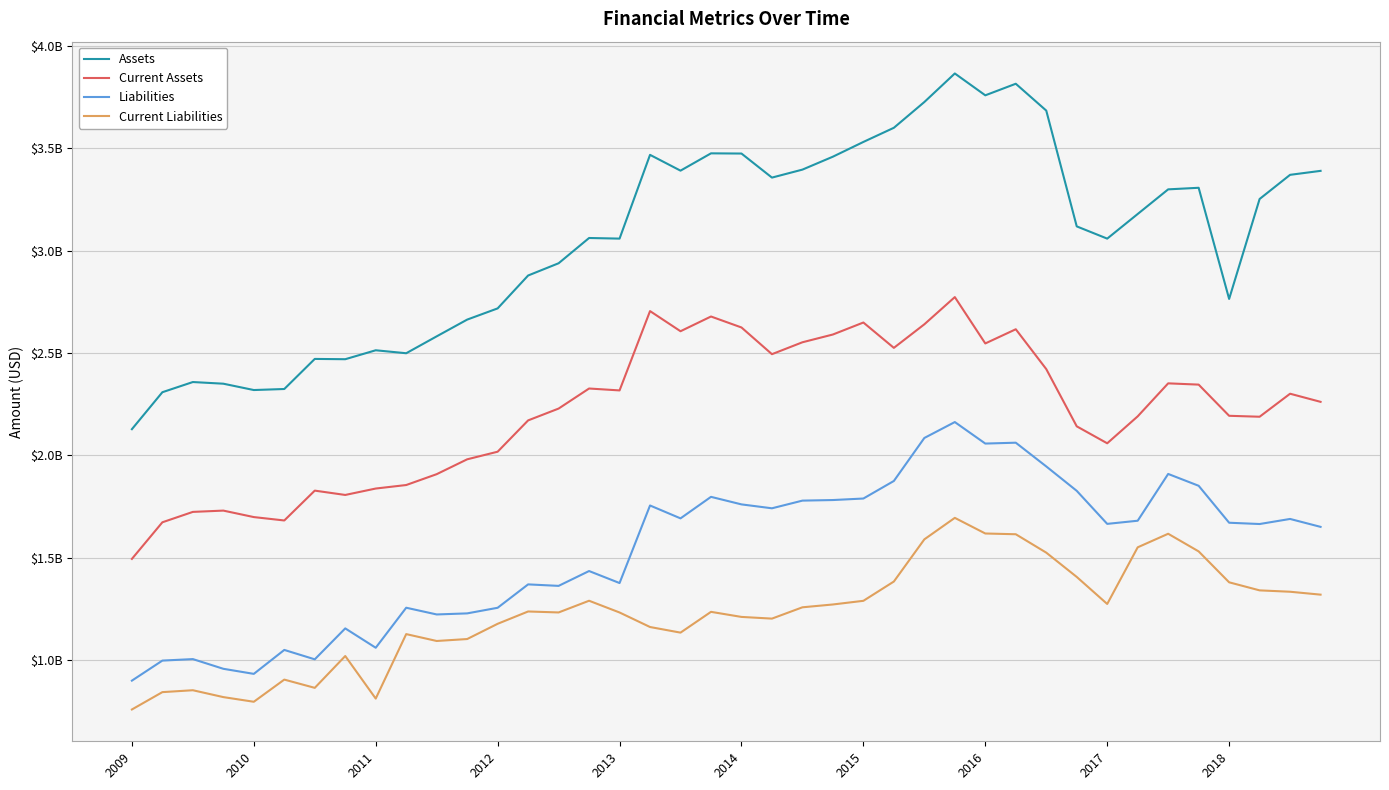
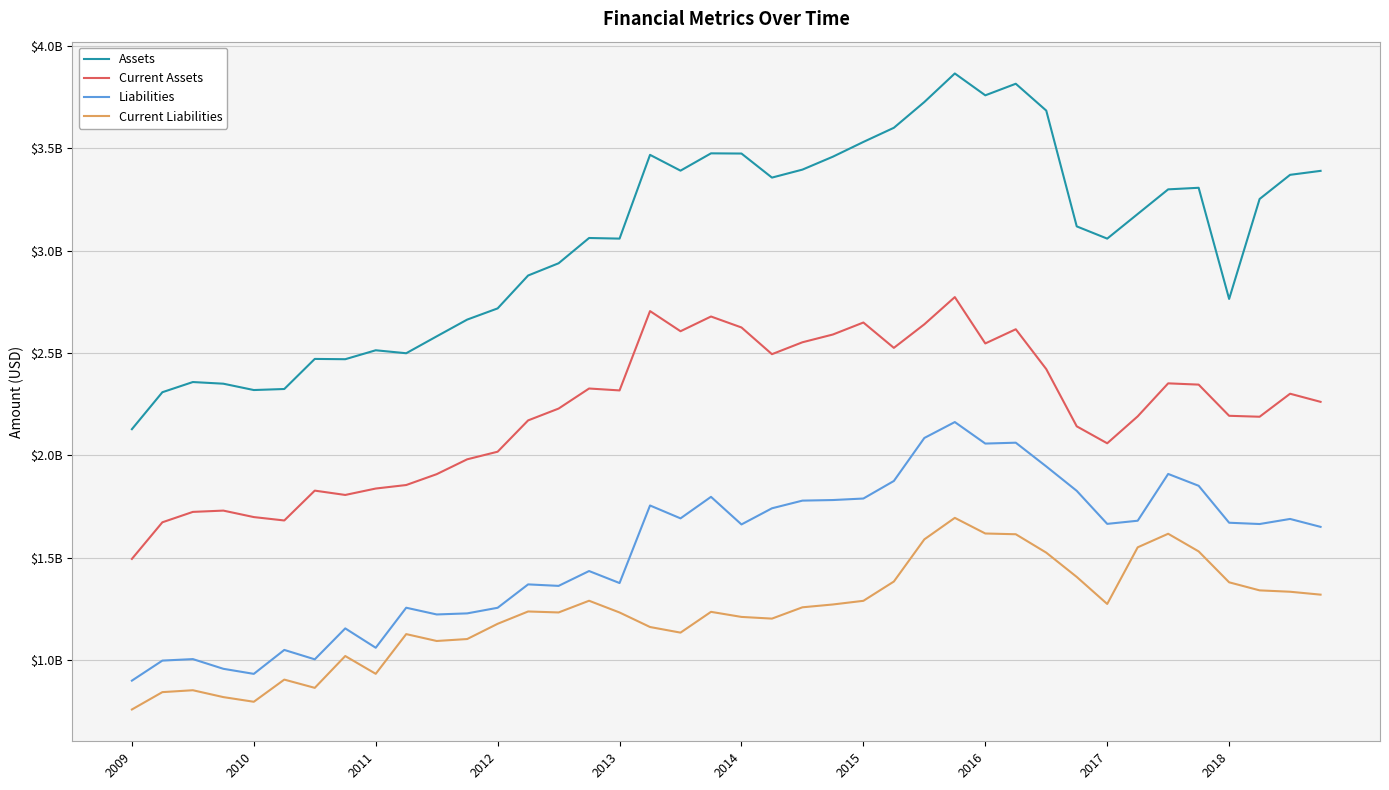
Current Liabilities, 2011: $810000000 -> $930000000
Liabilities, 2014: $1760000000 -> $1660000000
